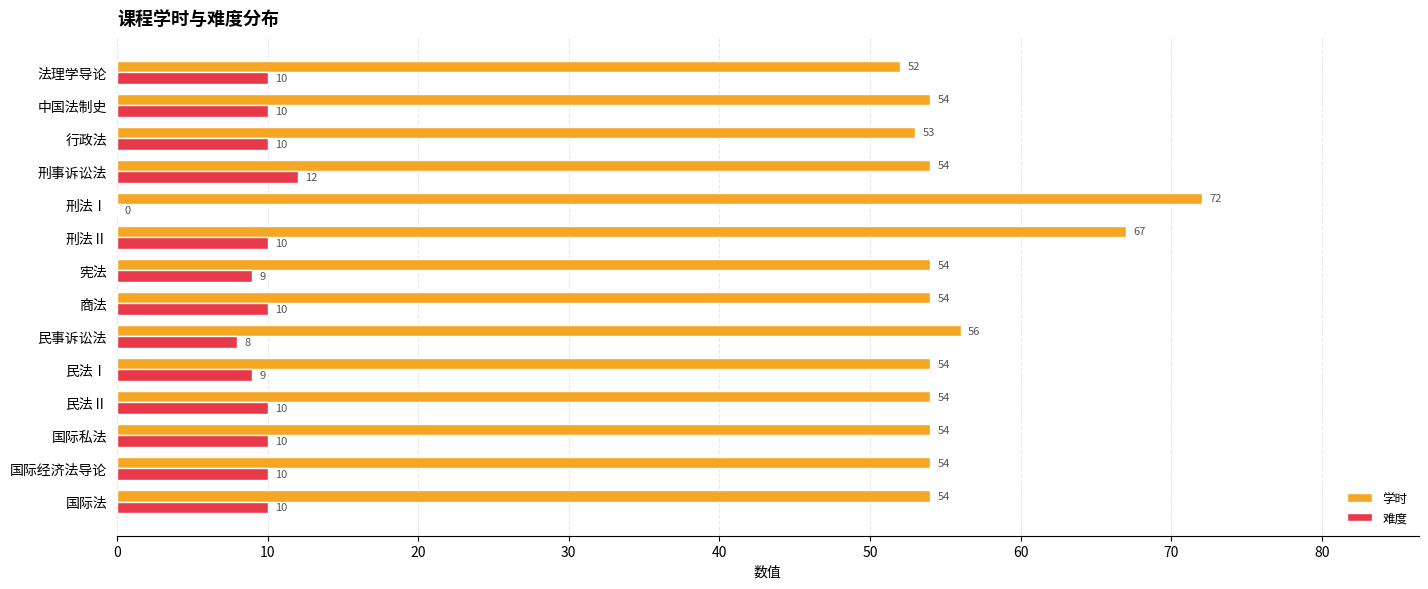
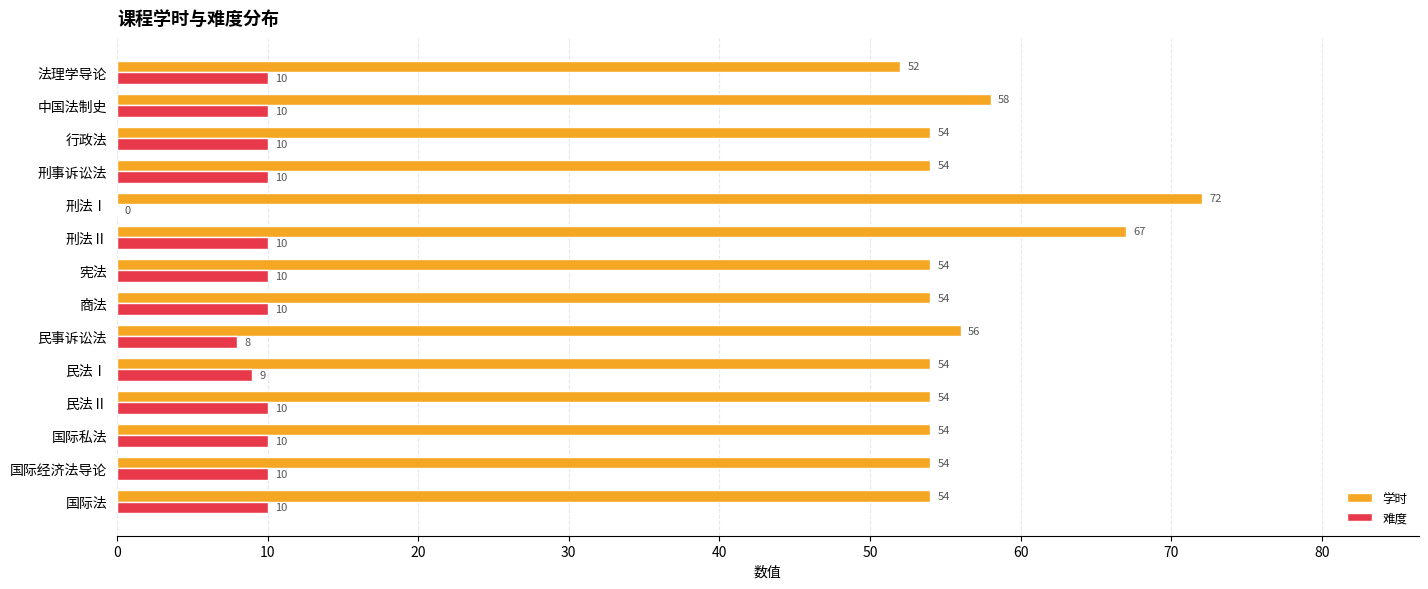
学时, 中国法制史: 54 -> 58
学时, 行政法: 53 -> 54
难度, 刑事诉讼法: 12 -> 10
难度, 宪法: 9 -> 10
